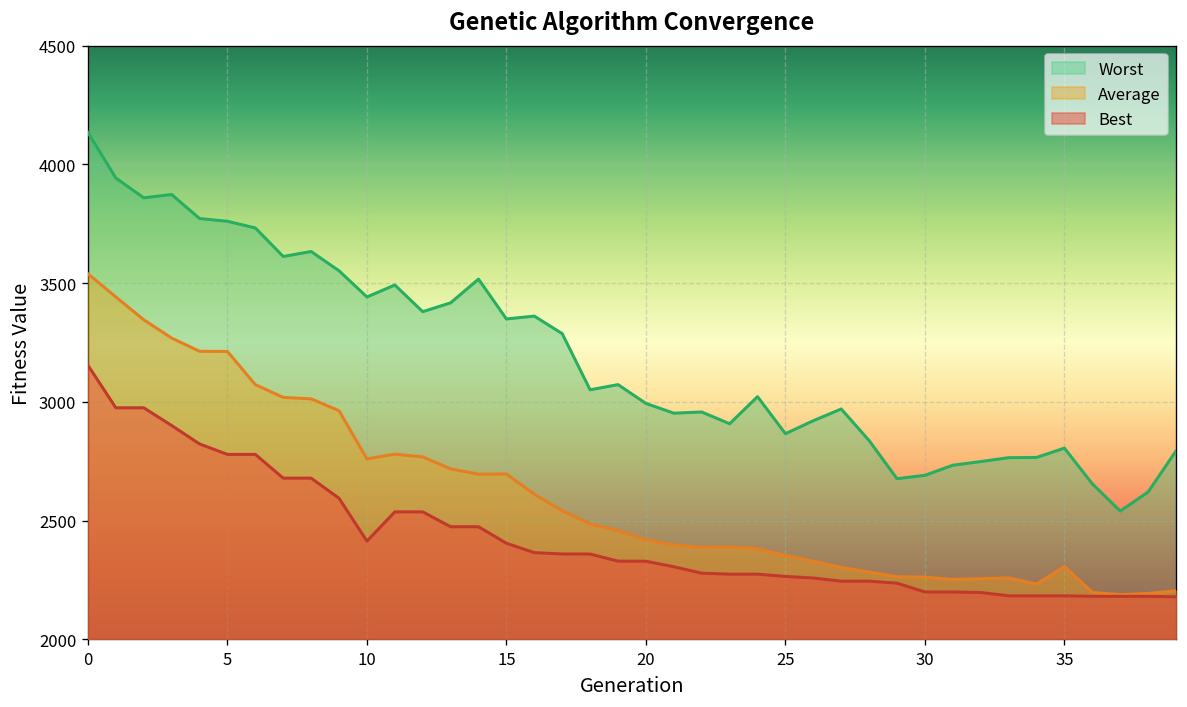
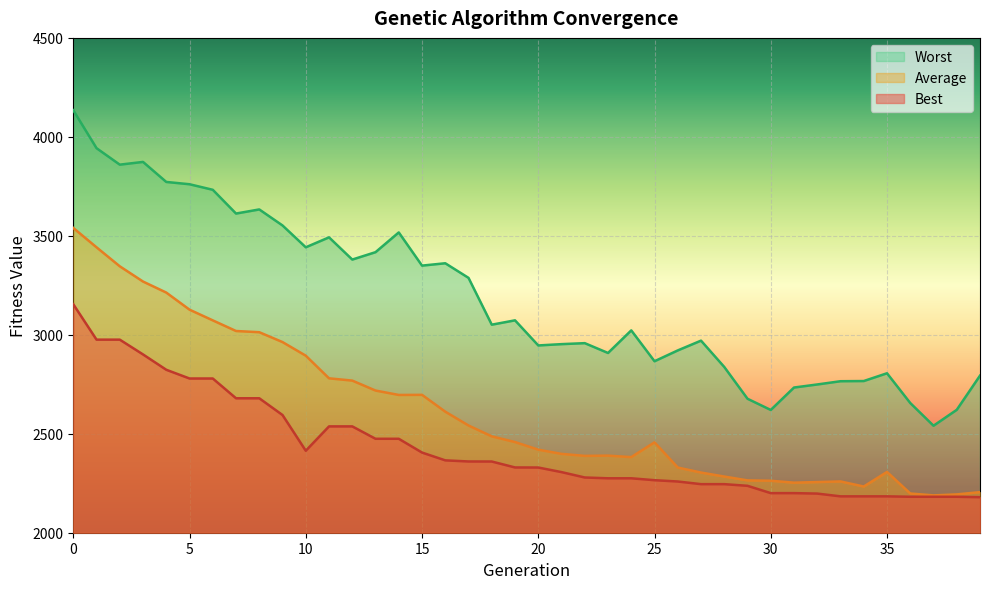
Average, 5: 3210 -> 3130
Average, 10: 2760 -> 2890
Worst, 20: 2990 -> 2950
Average, 25: 2350 -> 2460
Worst, 30: 2690 -> 2620
